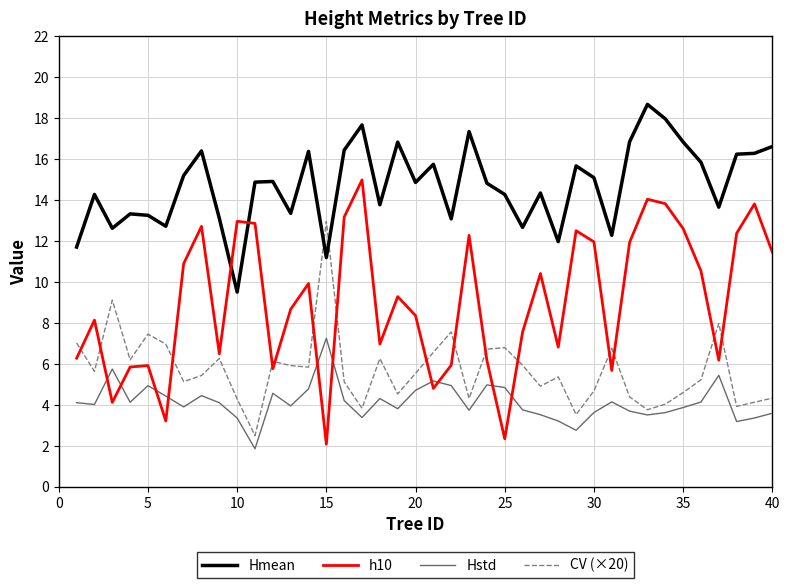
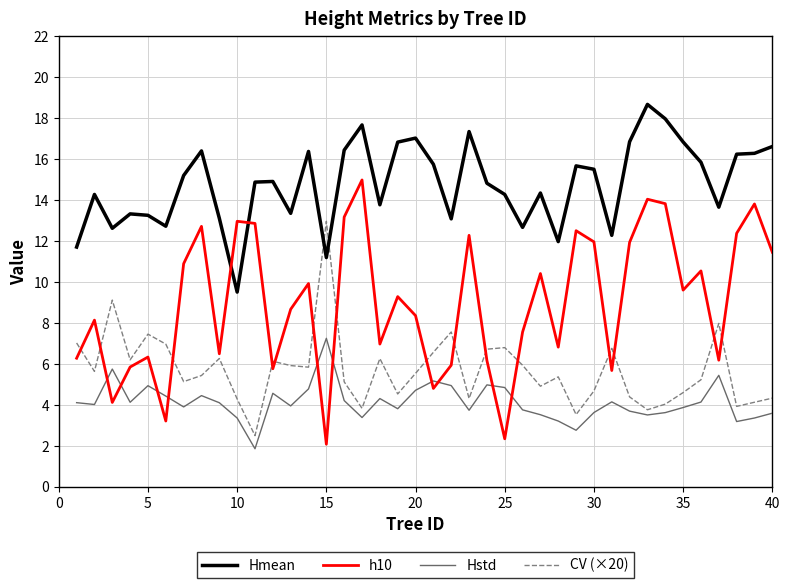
h10, 5: 5.9 -> 6.3
Hmean, 20: 14.8 -> 17.0
Hmean, 30: 15.1 -> 15.5
h10, 35: 12.6 -> 9.6
